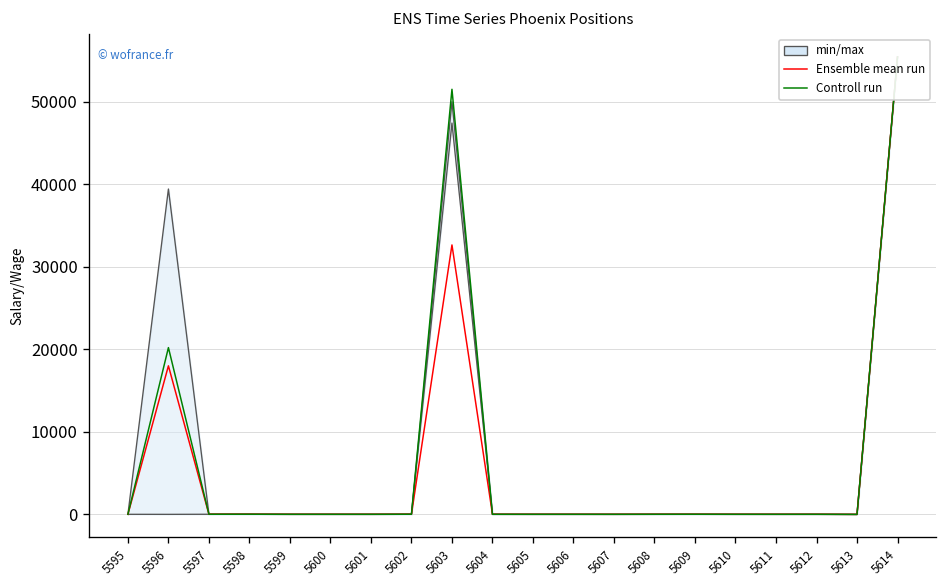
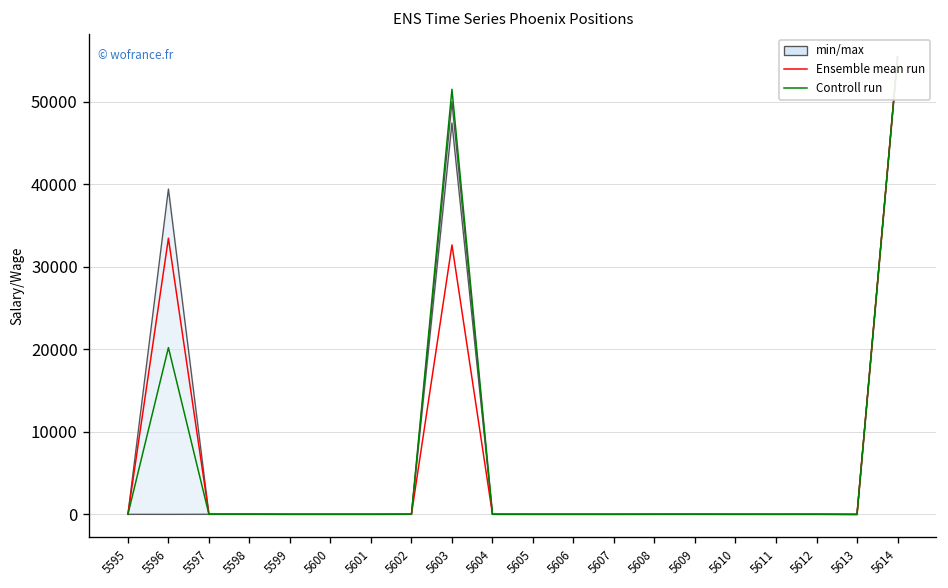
Ensemble mean run, 5596: 18000 -> 33000
